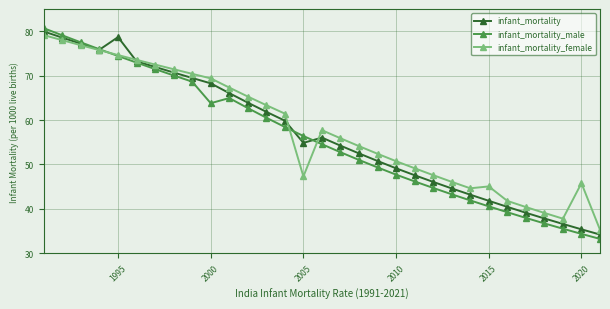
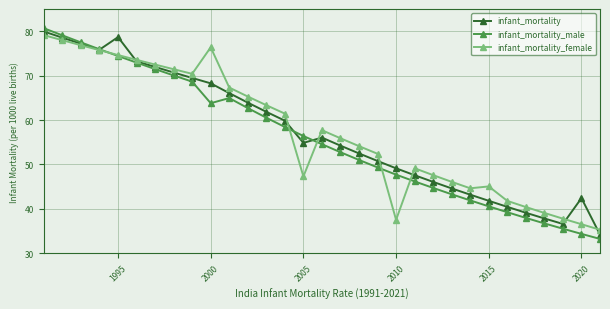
infant_mortality_female, 2000: 69 -> 76
infant_mortality_female, 2010: 51 -> 38
infant_mortality, 2020: 35 -> 42
infant_mortality_female, 2020: 46 -> 37
